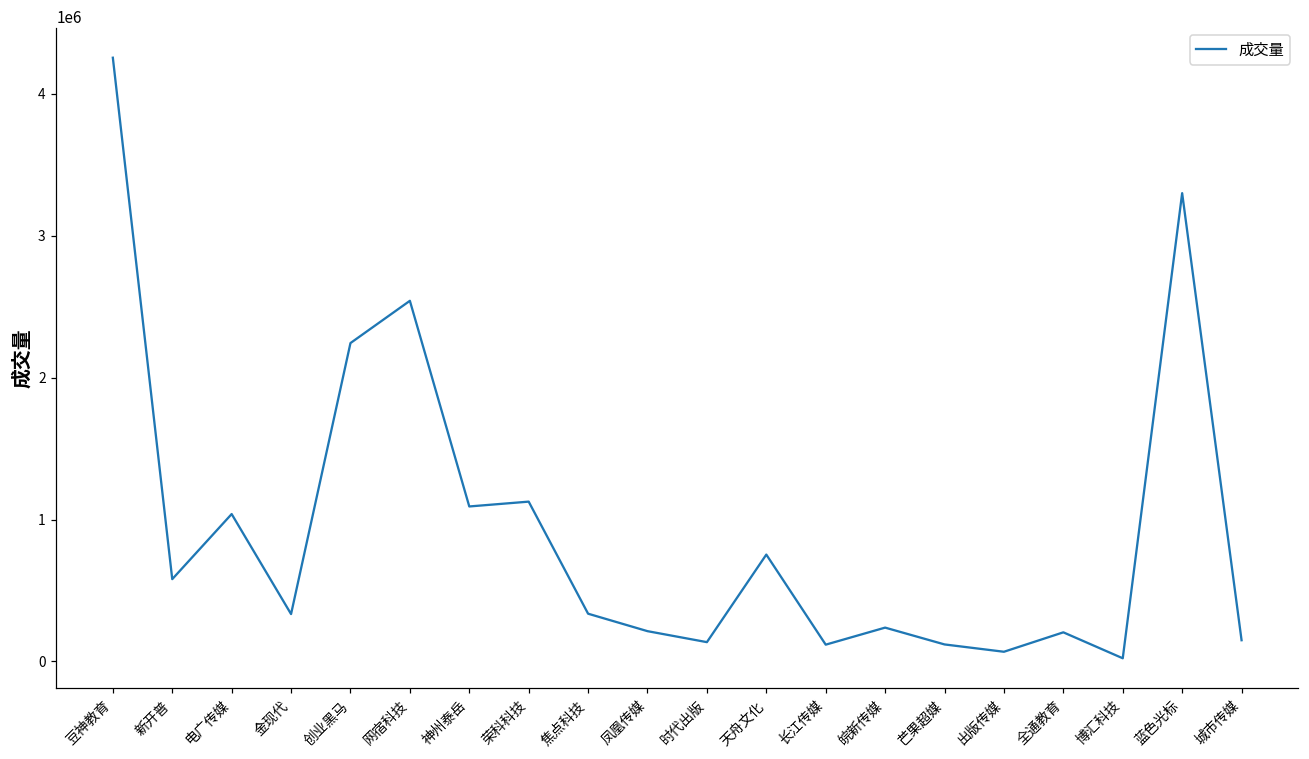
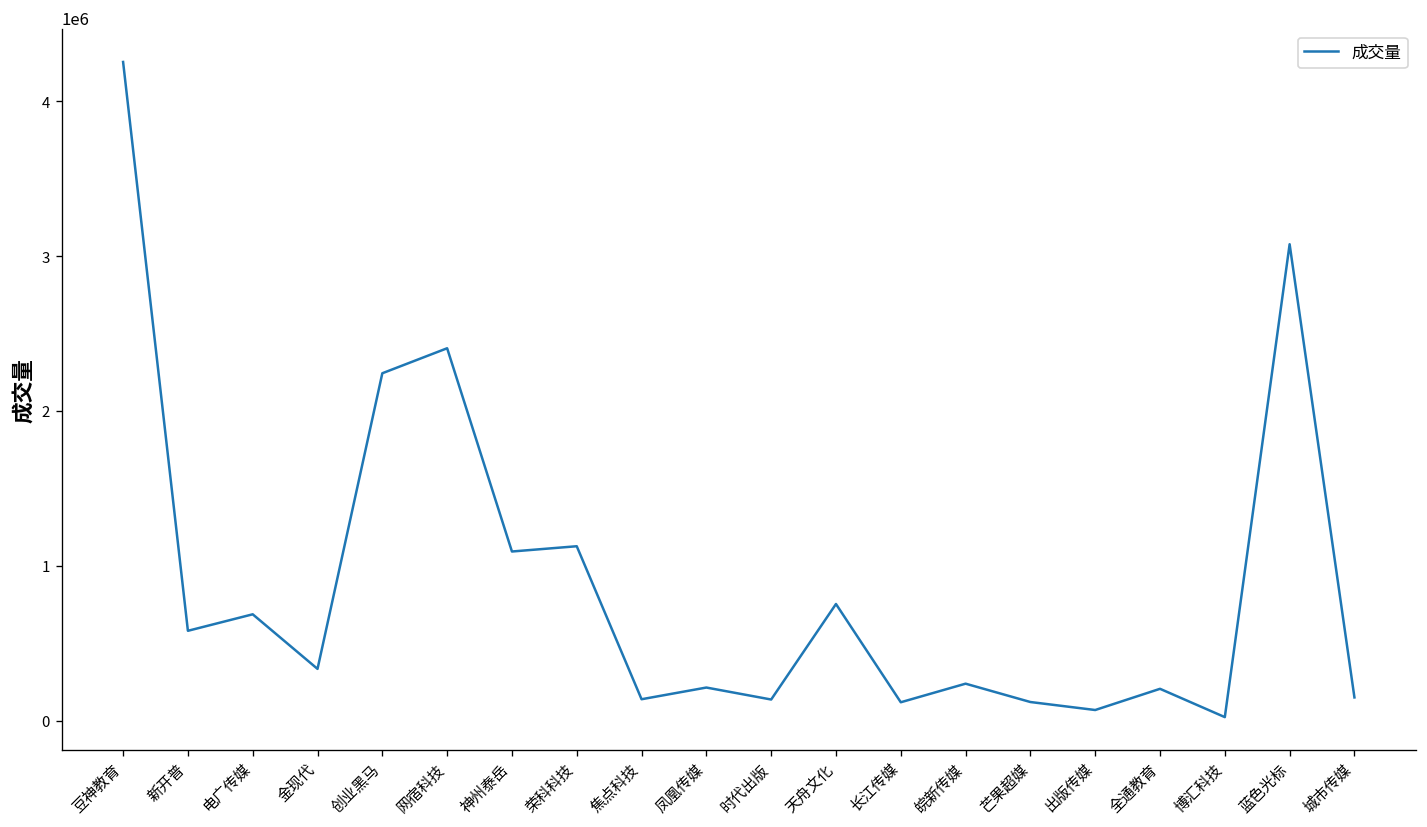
电广传媒: 1040000 -> 690000
网宿科技: 2540000 -> 2410000
焦点科技: 340000 -> 140000
蓝色光标: 3300000 -> 3080000
